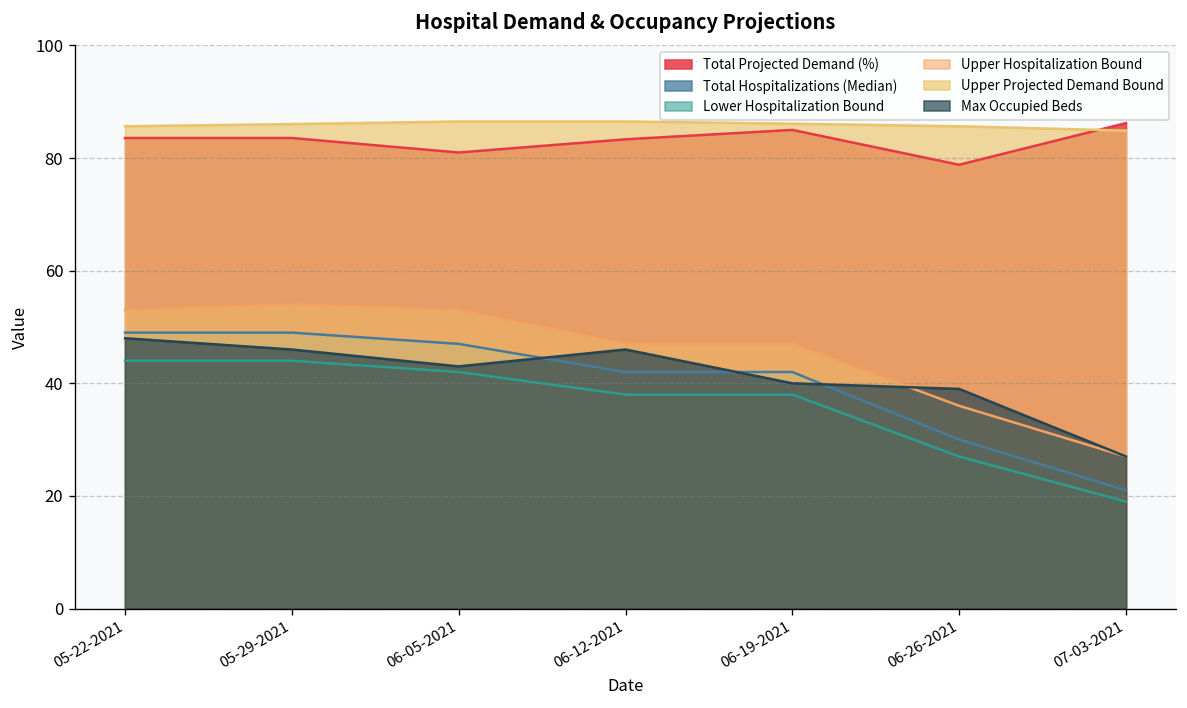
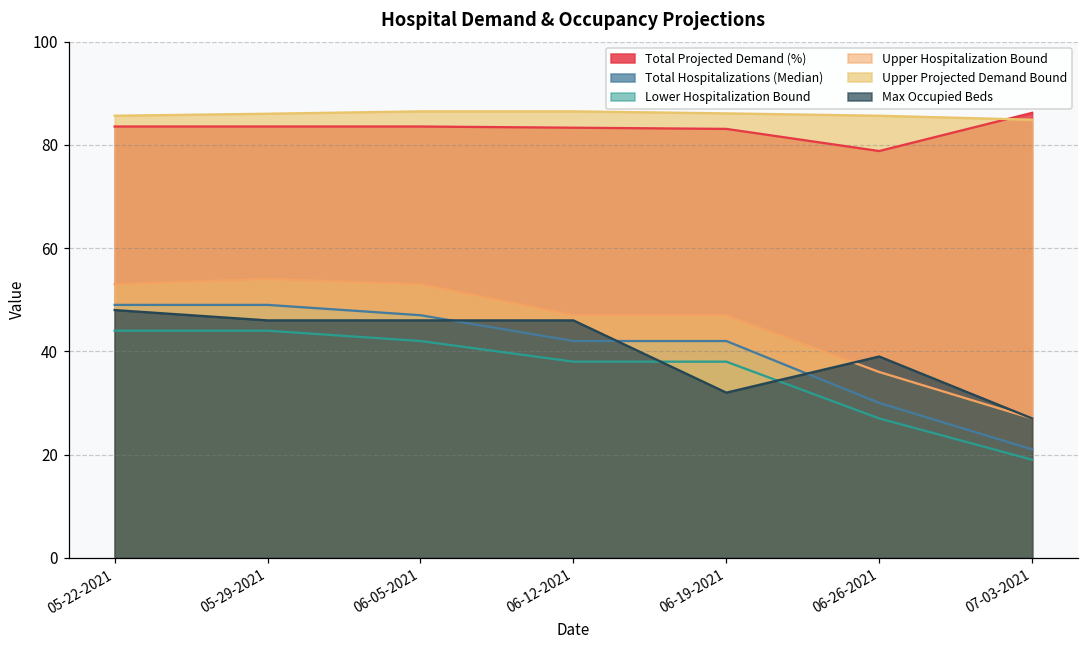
Total Projected Demand (%), 06-05-2021: 81 -> 84
Max Occupied Beds, 06-05-2021: 43 -> 46
Total Projected Demand (%), 06-19-2021: 85 -> 83
Max Occupied Beds, 06-19-2021: 40 -> 32
